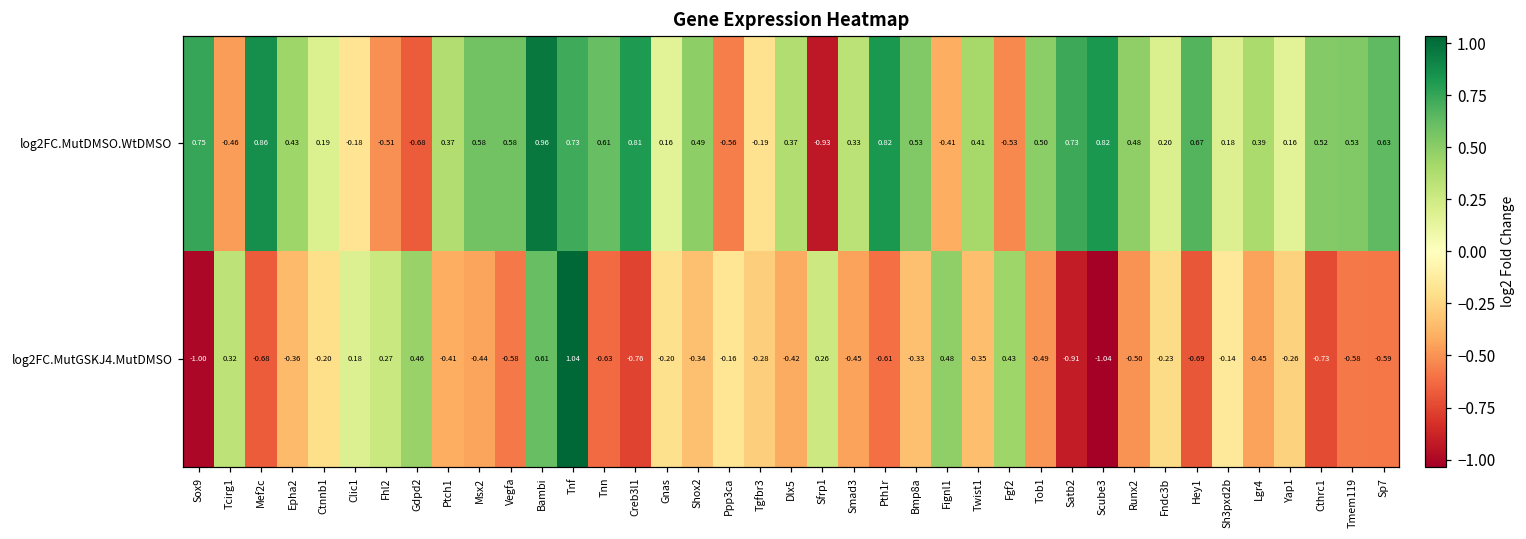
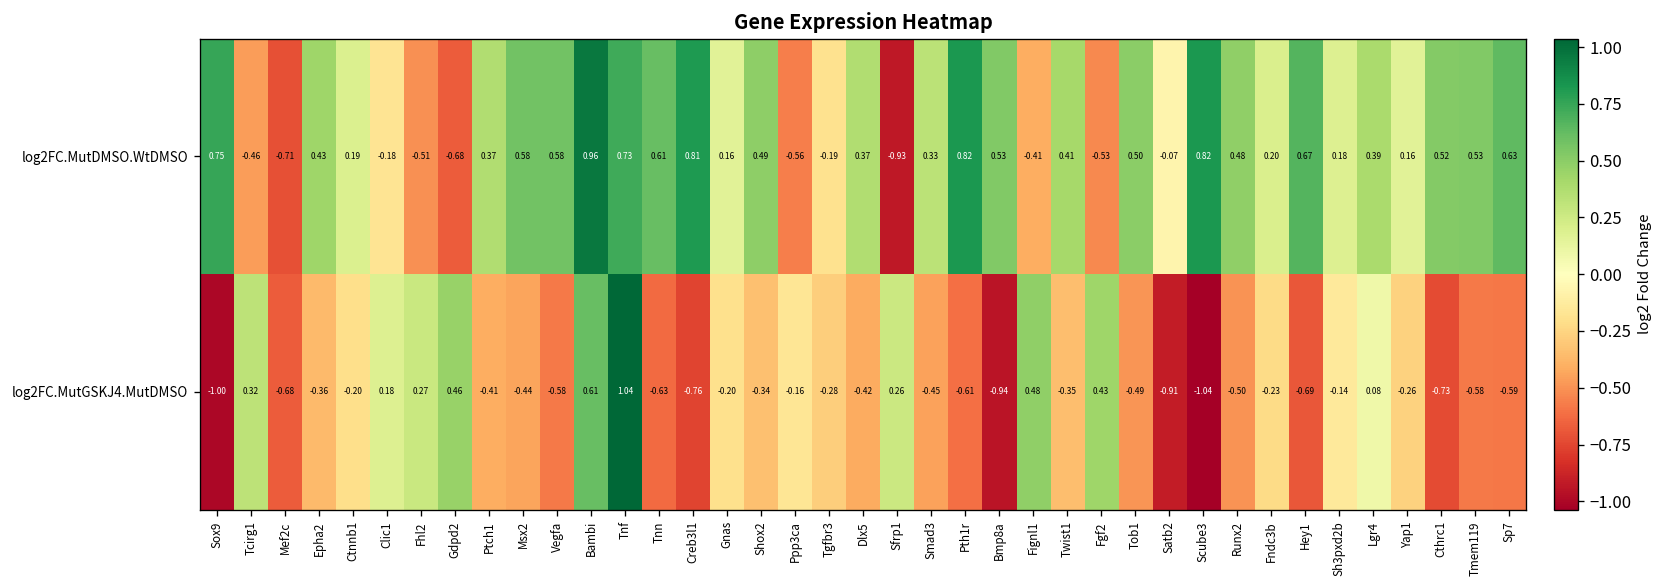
log2FC.MutDMSO.WtDMSO, Mef2c: 0.86 -> -0.71
log2FC.MutDMSO.WtDMSO, Satb2: 0.73 -> -0.07
log2FC.MutGSKJ4.MutDMSO, Bmp8a: -0.33 -> -0.94
log2FC.MutGSKJ4.MutDMSO, Lgr4: -0.45 -> 0.08
